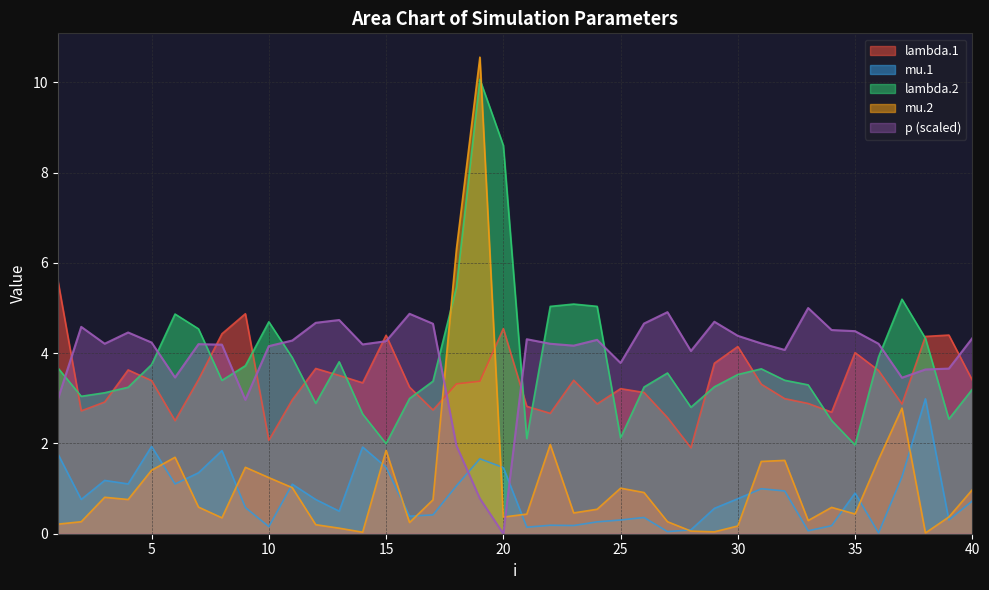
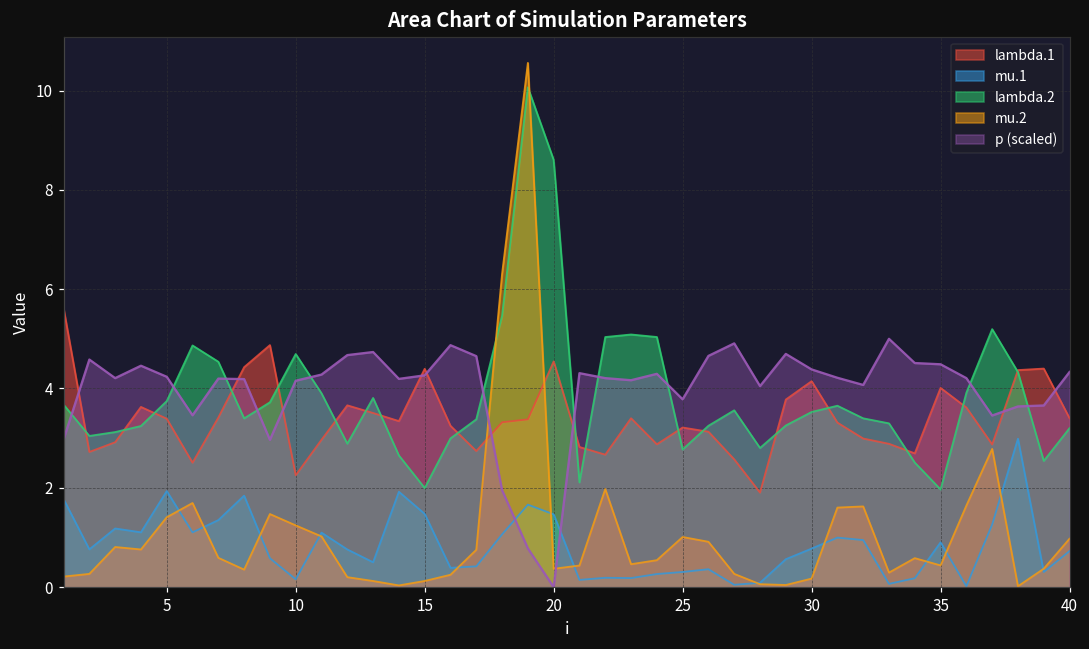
lambda.1, 10: 2.1 -> 2.3
mu.2, 15: 1.8 -> 0.1
lambda.2, 25: 2.1 -> 2.8
